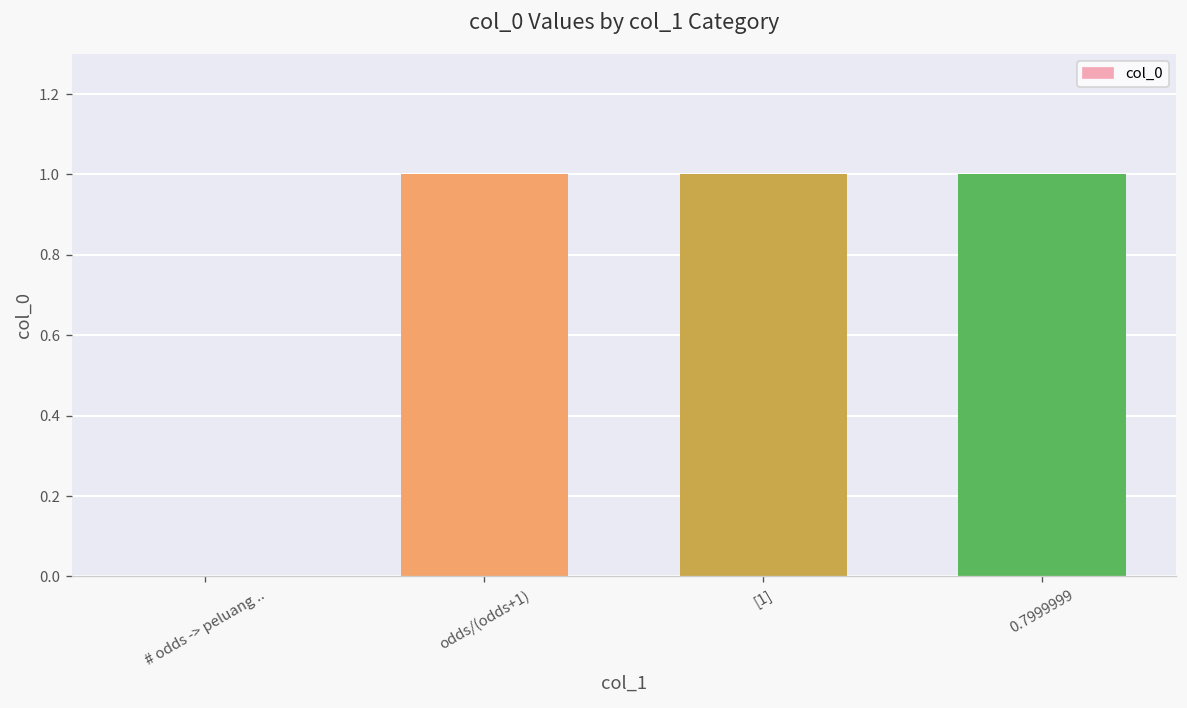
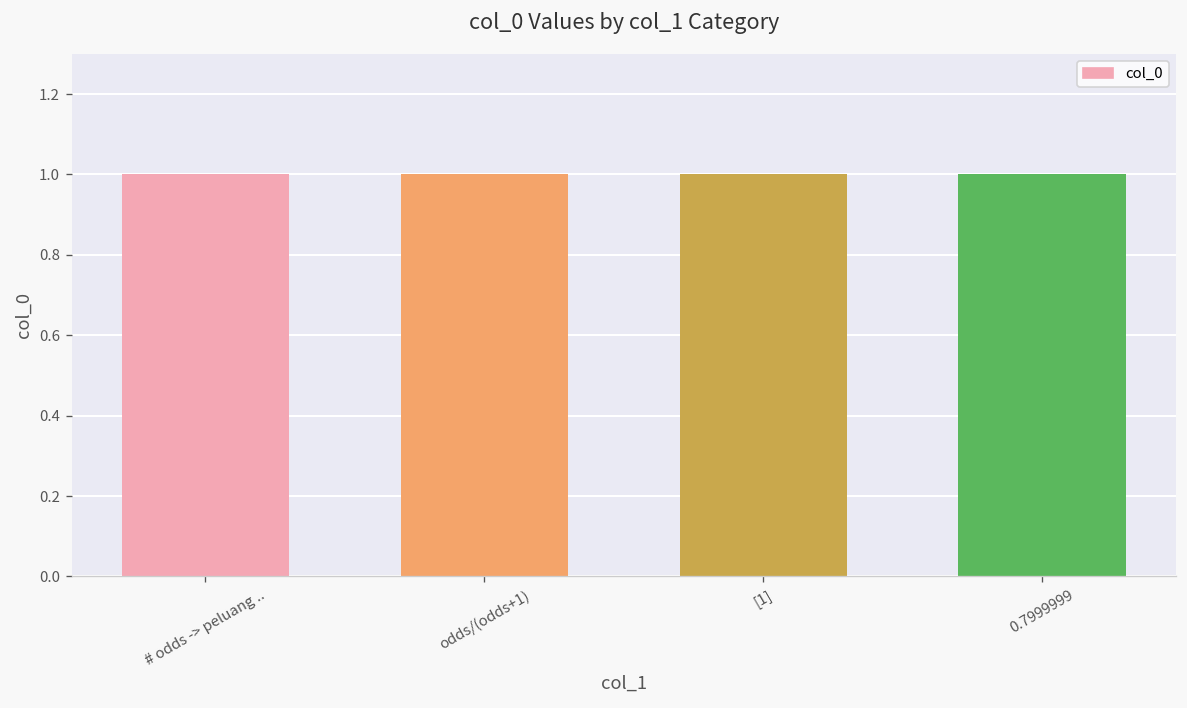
# odds -> peluang ..: 0 -> 1
